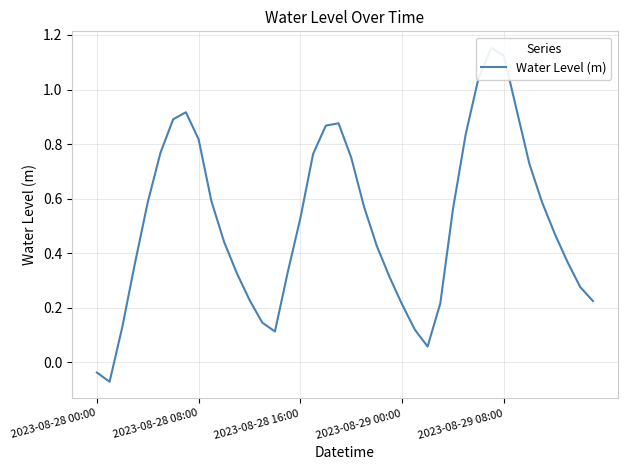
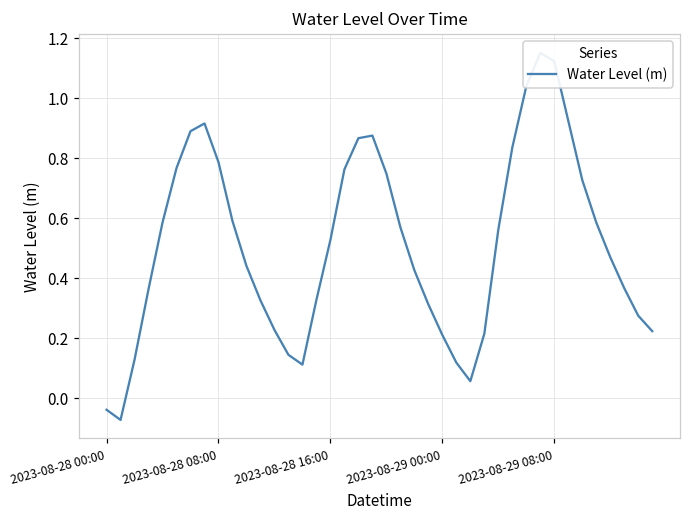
2023-08-28 08:00: 0.82 -> 0.79
